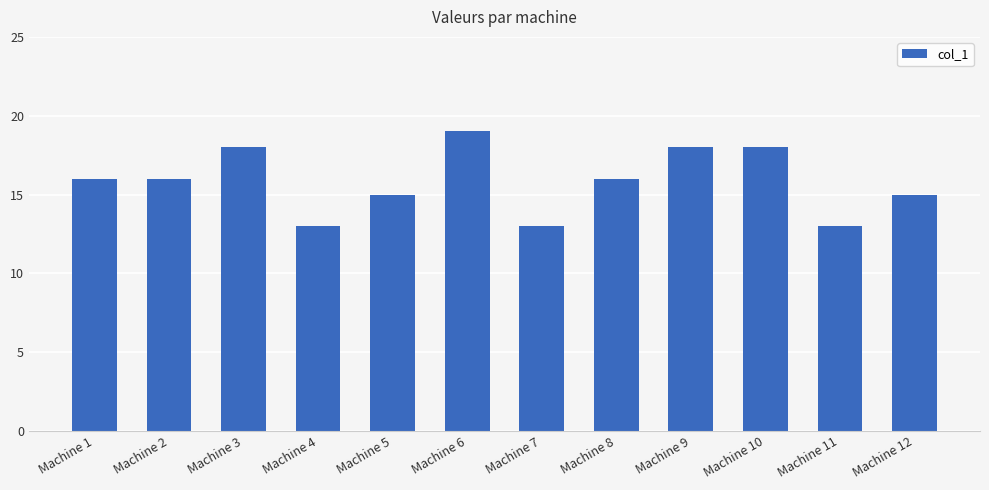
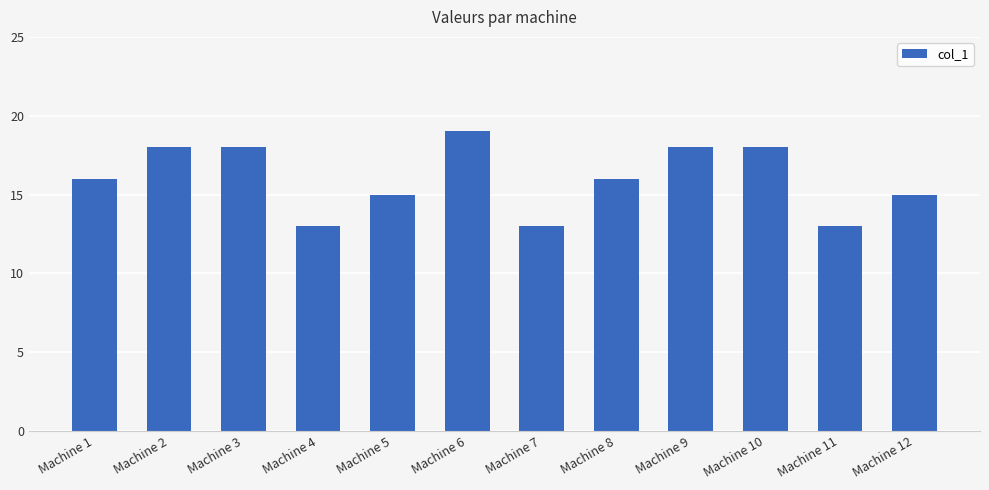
Machine 2: 16 -> 18
